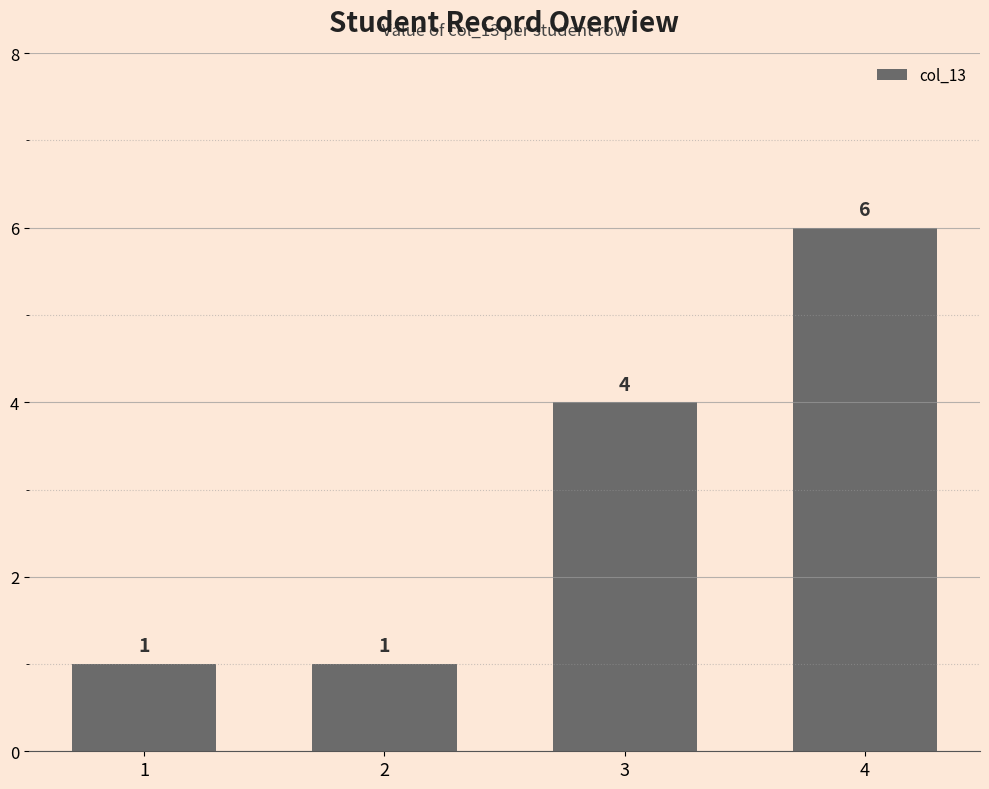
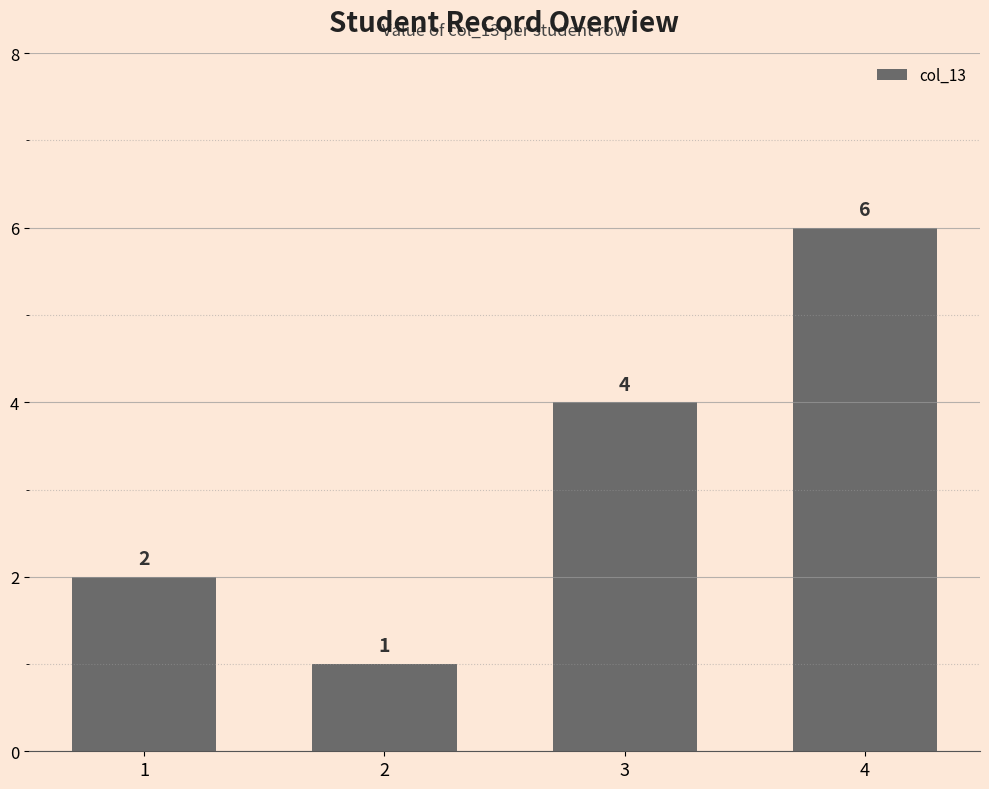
1: 1 -> 2
